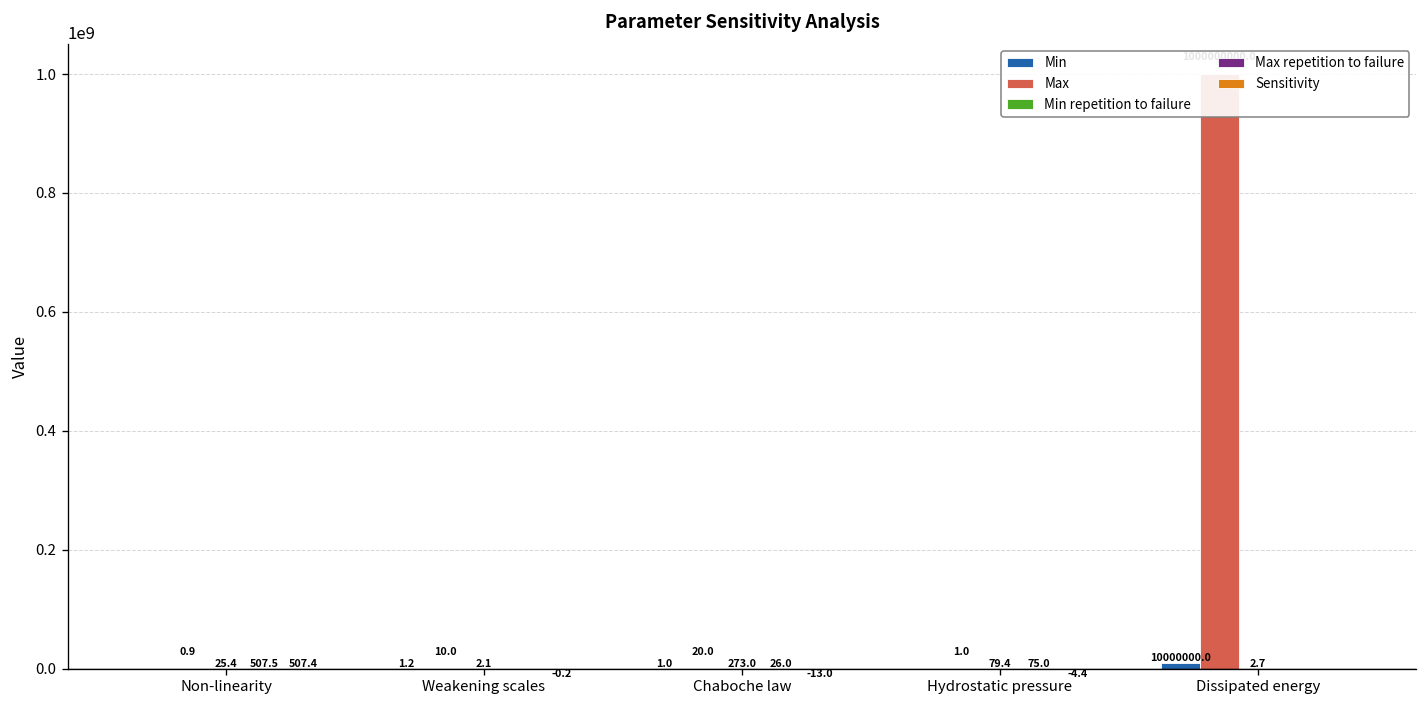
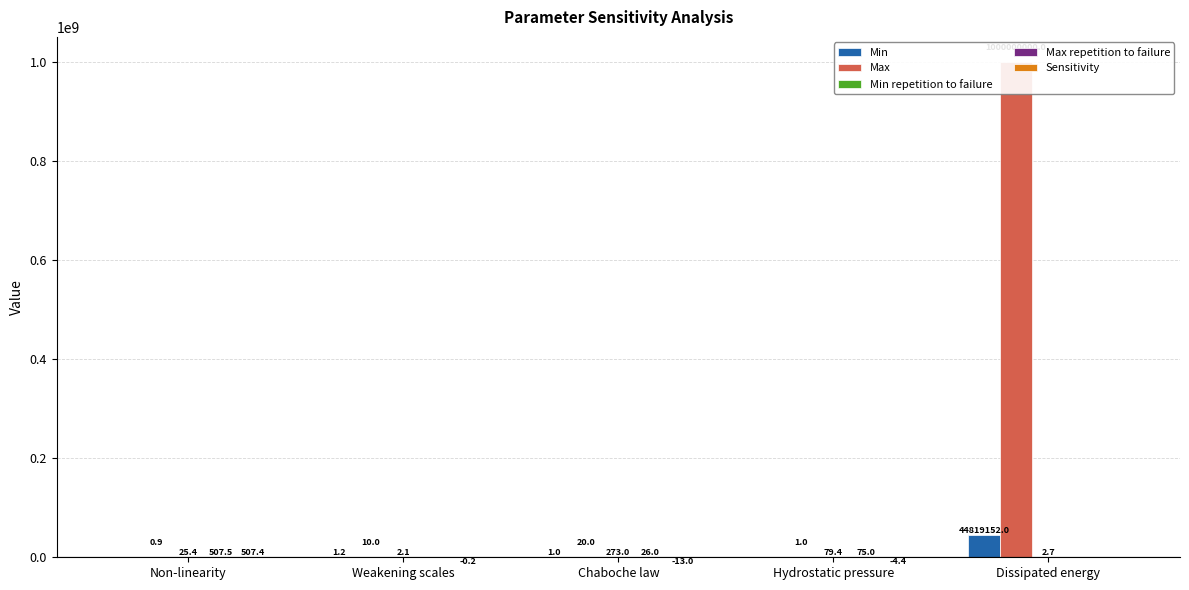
Min, Dissipated energy: 10000000.0 -> 44819152.0
